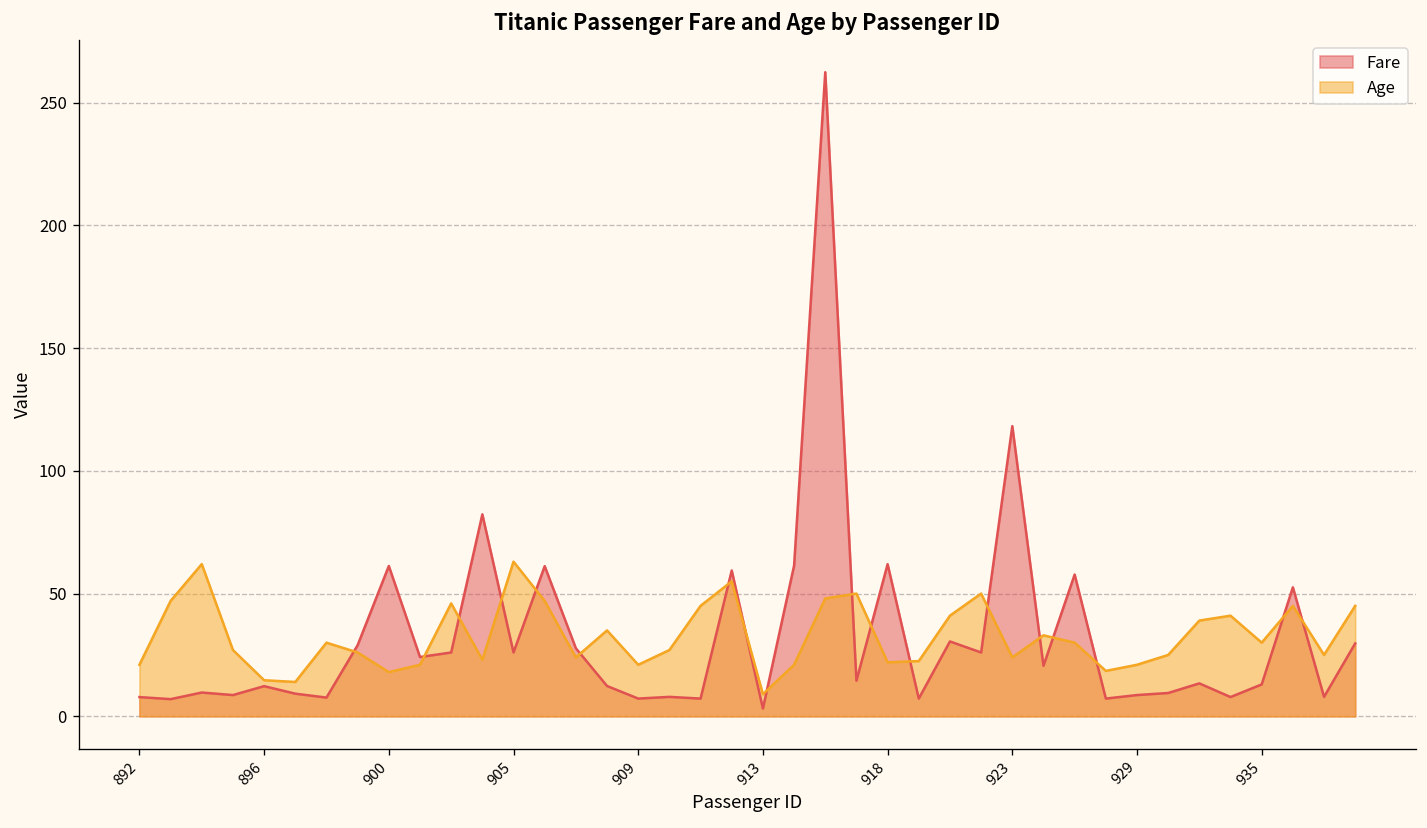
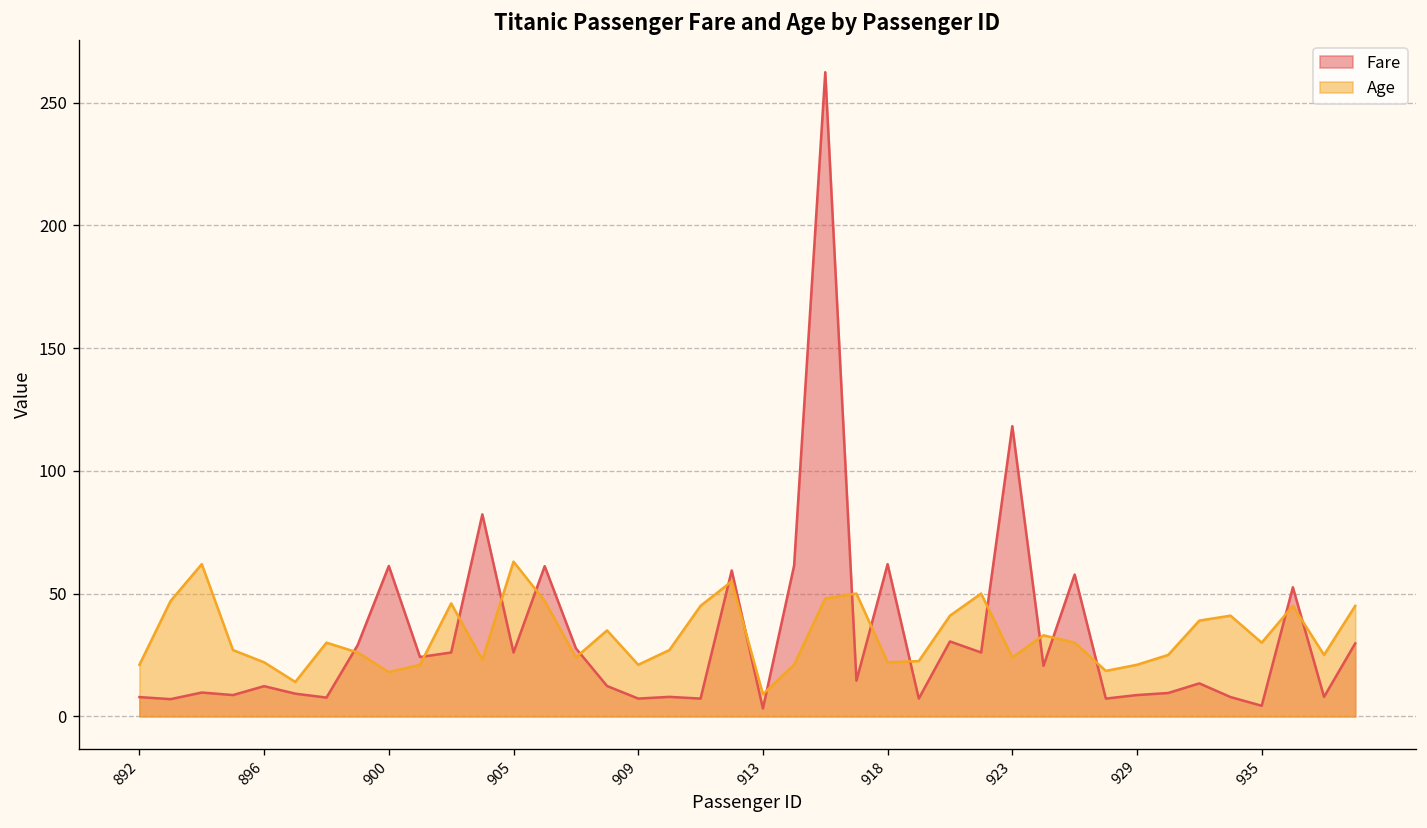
Age, 896: 15 -> 22
Fare, 935: 13 -> 4
